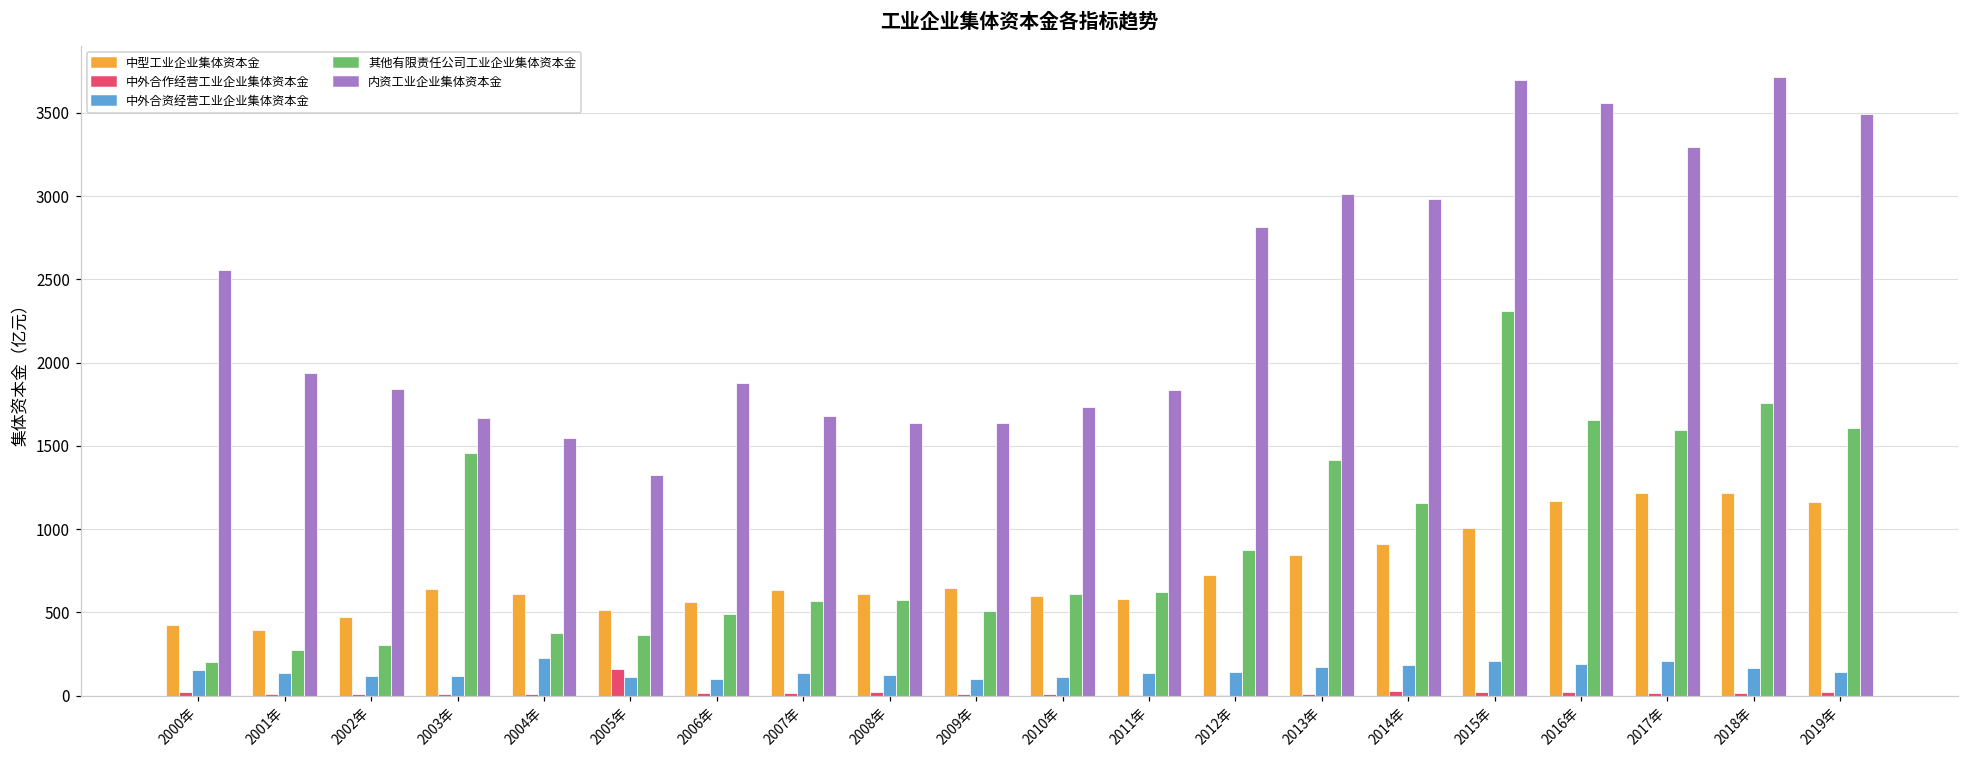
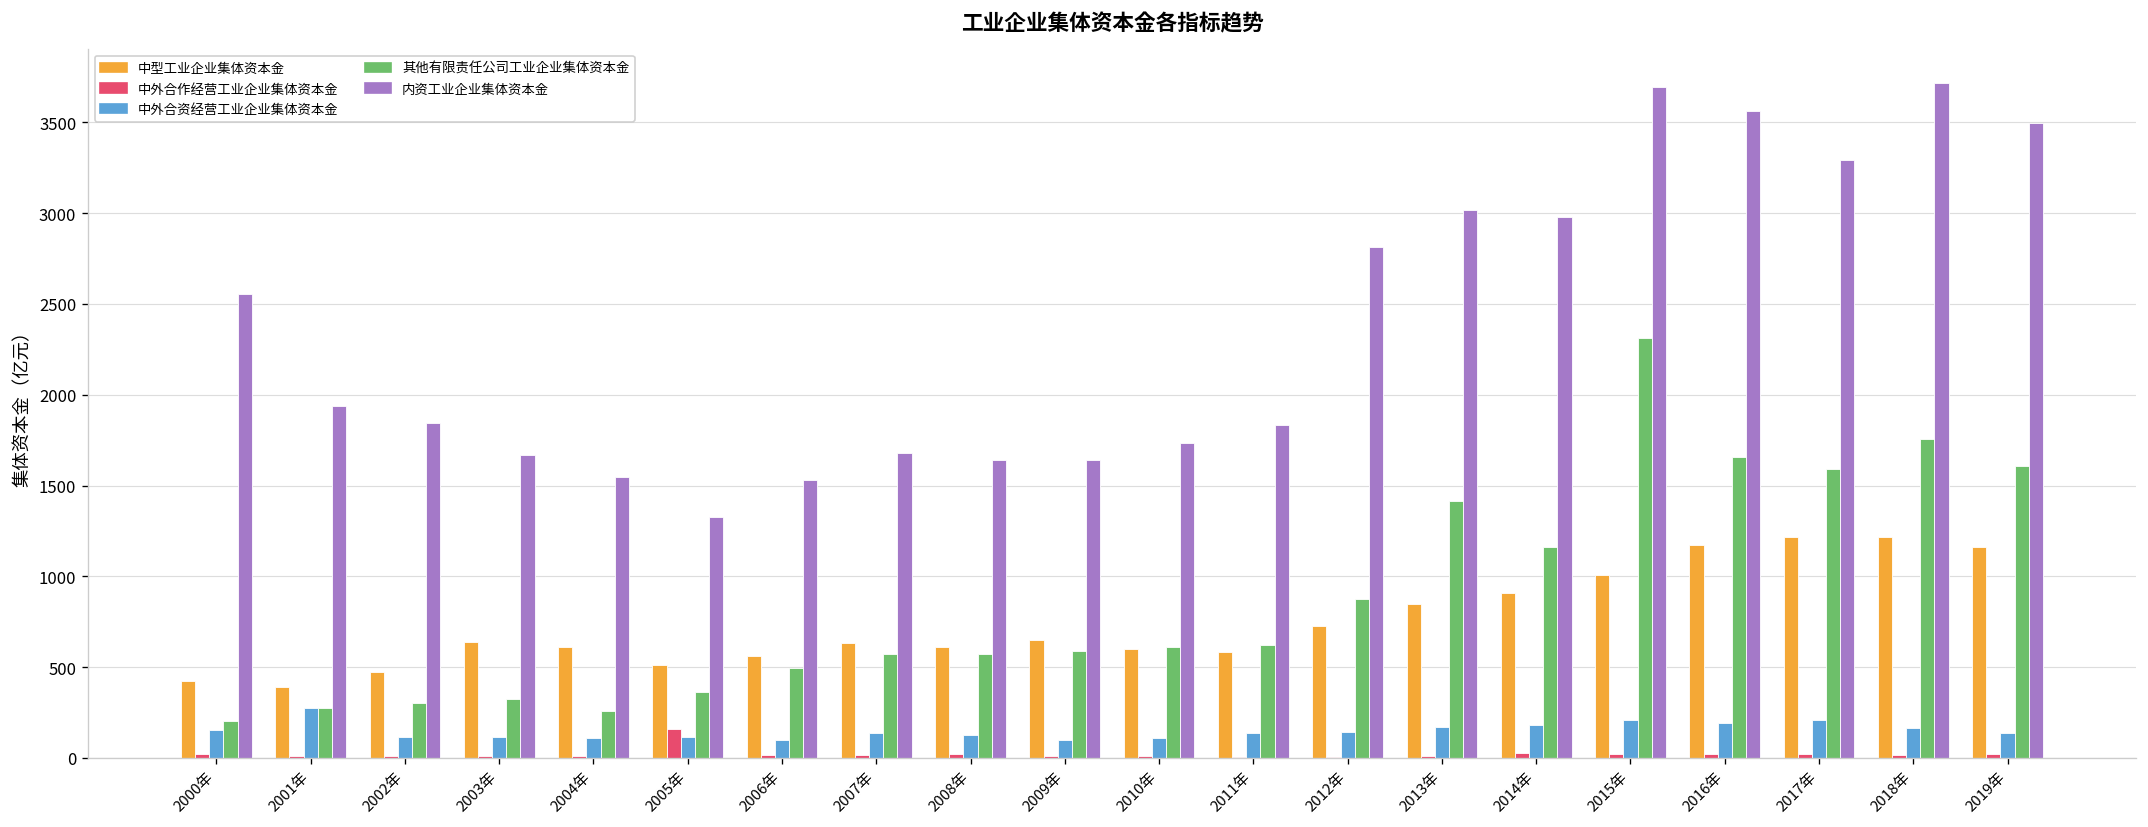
中外合资经营工业企业集体资本金, 2001年: 140 -> 270
其他有限责任公司工业企业集体资本金, 2003年: 1460 -> 320
中外合资经营工业企业集体资本金, 2004年: 230 -> 110
其他有限责任公司工业企业集体资本金, 2004年: 380 -> 260
内资工业企业集体资本金, 2006年: 1880 -> 1530
其他有限责任公司工业企业集体资本金, 2009年: 510 -> 590
